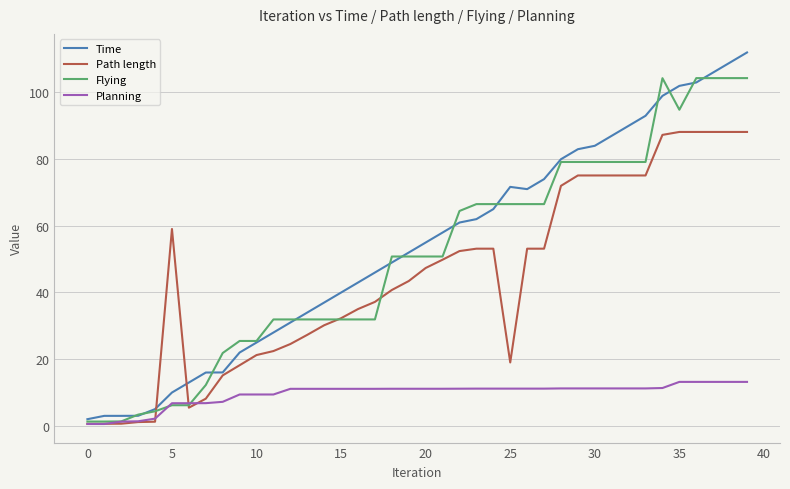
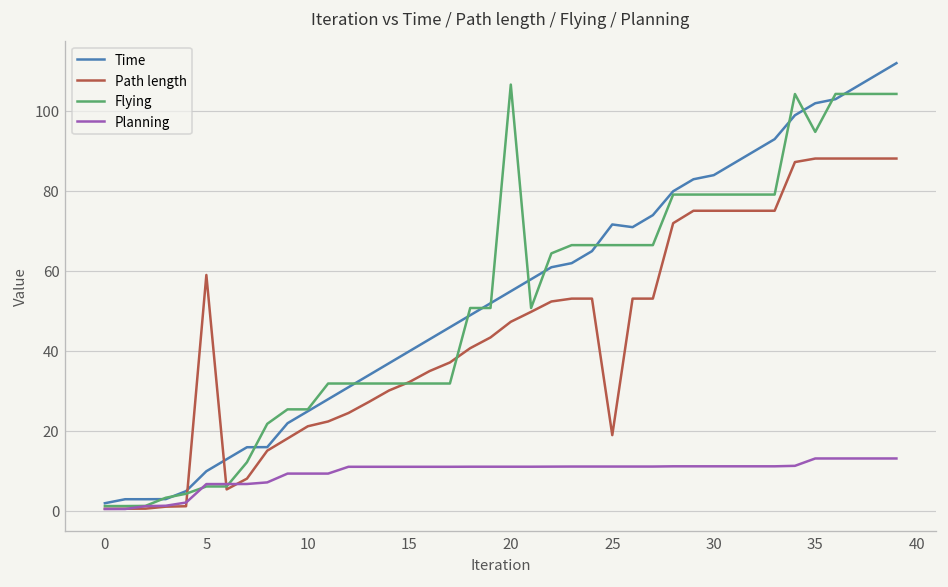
Flying, 20: 51 -> 107
